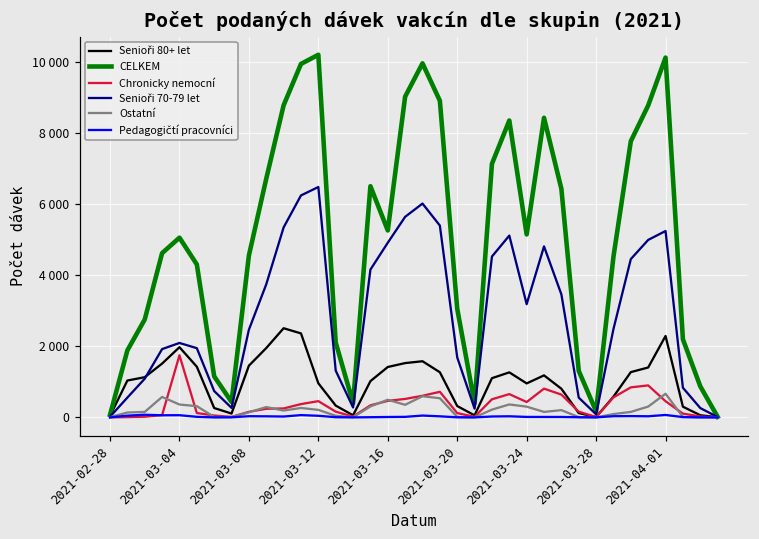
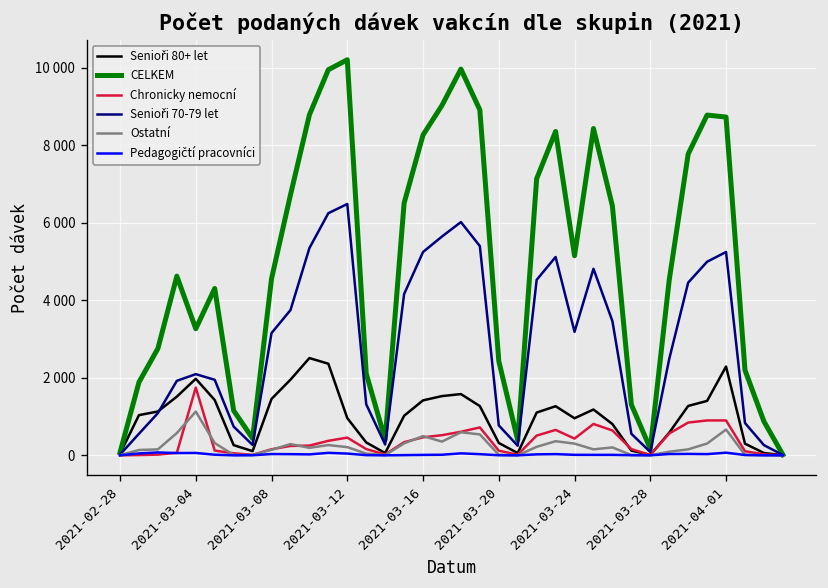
CELKEM, 2021-03-04: 5100 -> 3300
Ostatní, 2021-03-04: 400 -> 1100
Senioři 70-79 let, 2021-03-08: 2500 -> 3200
CELKEM, 2021-03-16: 5300 -> 8300
Senioři 70-79 let, 2021-03-16: 4900 -> 5200
CELKEM, 2021-03-20: 3100 -> 2400
Senioři 70-79 let, 2021-03-20: 1700 -> 800
CELKEM, 2021-04-01: 10100 -> 8700
Chronicky nemocní, 2021-04-01: 500 -> 900
